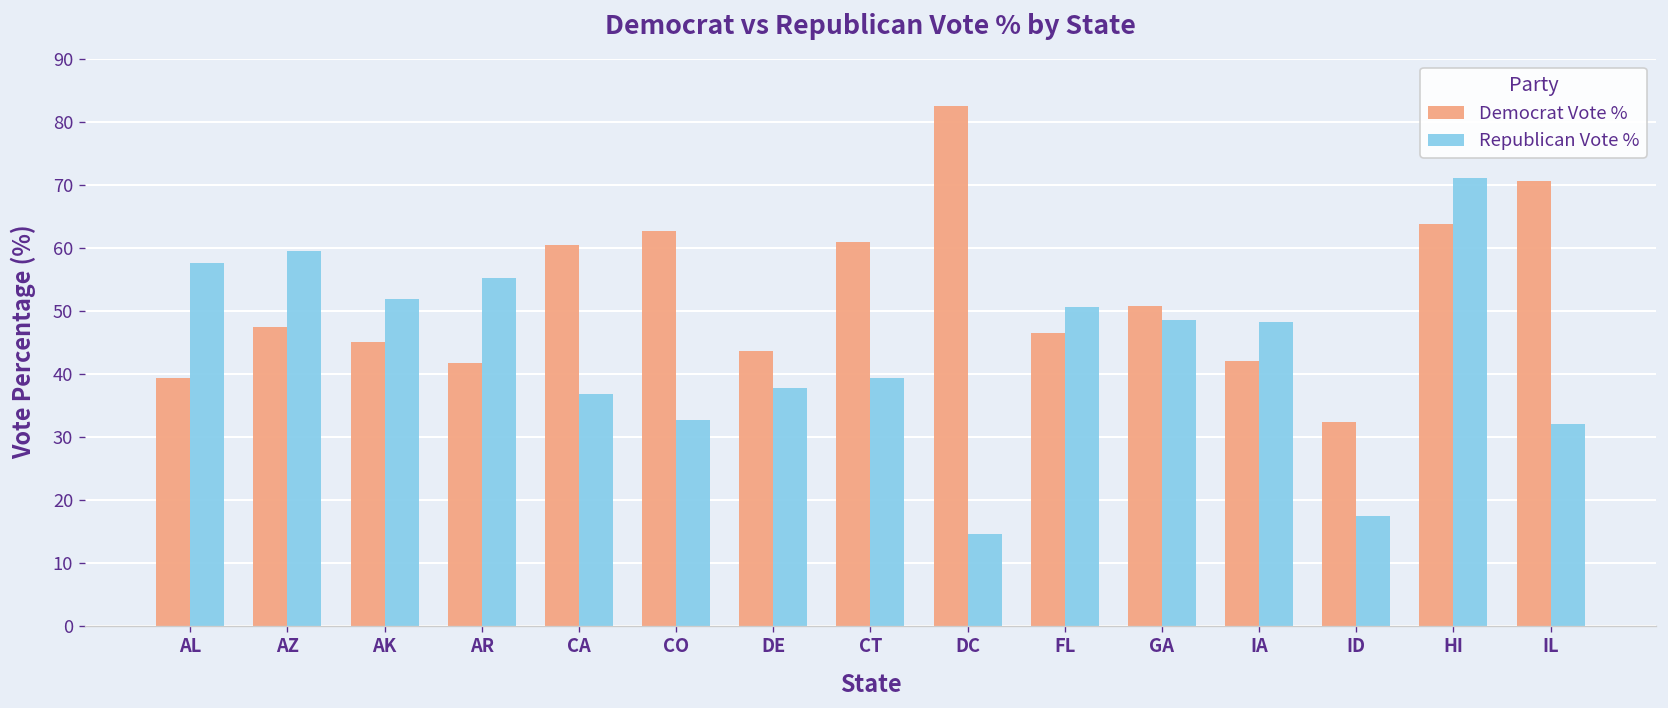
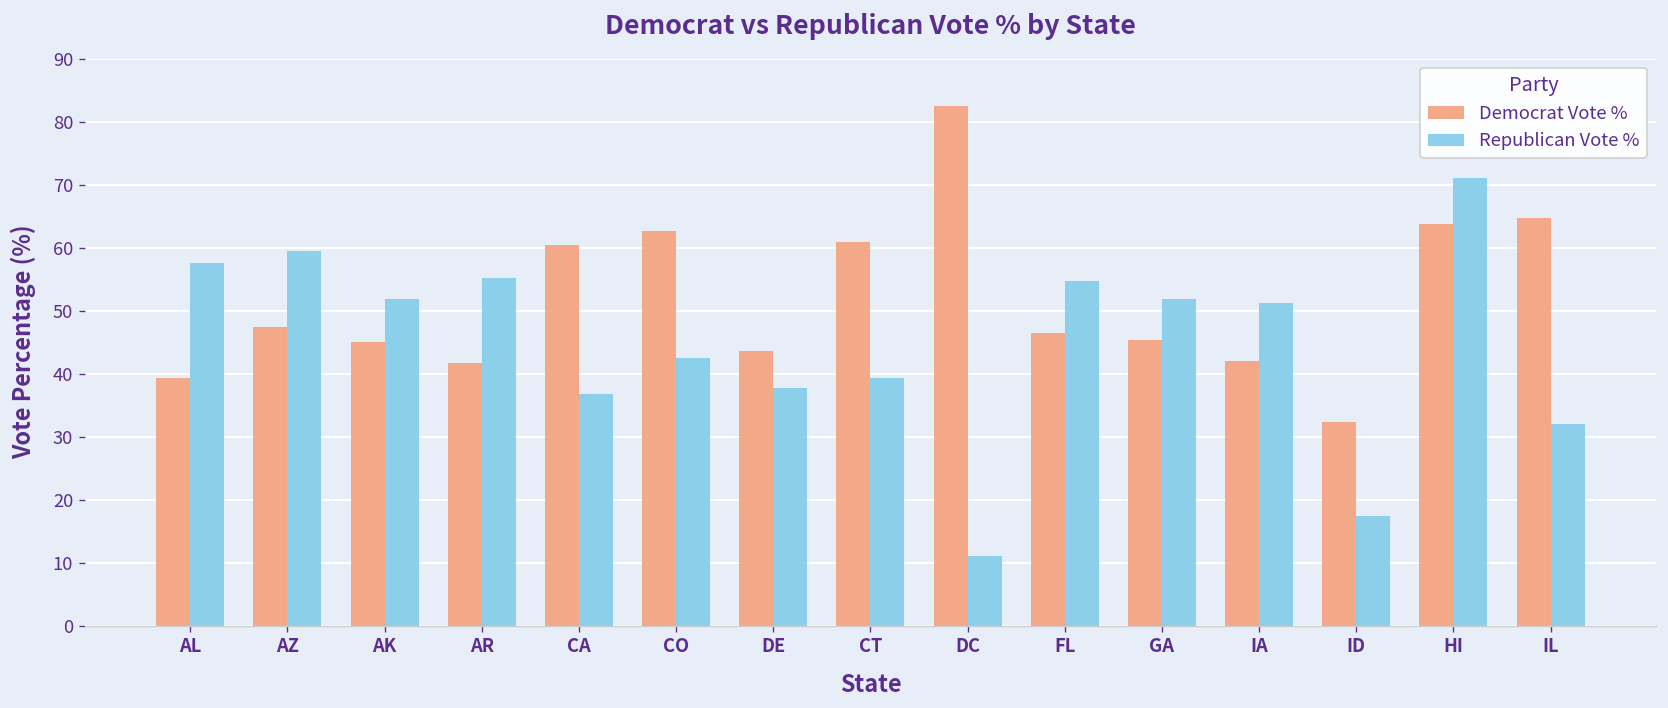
Republican Vote %, CO: 33 -> 42
Republican Vote %, DC: 15 -> 11
Republican Vote %, FL: 51 -> 55
Democrat Vote %, GA: 51 -> 45
Republican Vote %, GA: 49 -> 52
Republican Vote %, IA: 48 -> 51
Democrat Vote %, IL: 71 -> 65
